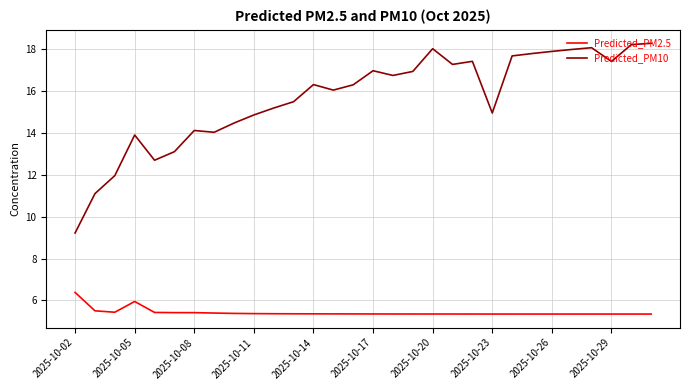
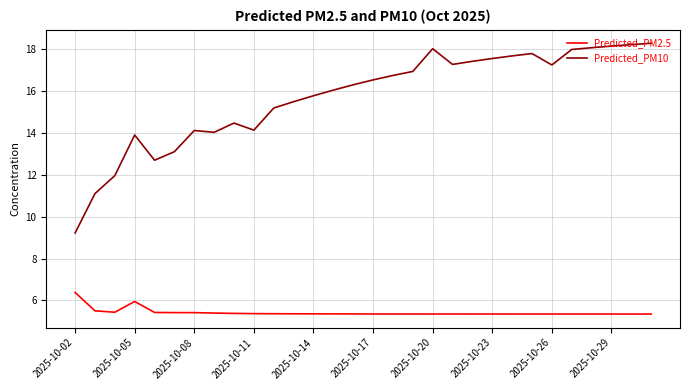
Predicted_PM10, 2025-10-11: 14.9 -> 14.1
Predicted_PM10, 2025-10-14: 16.3 -> 15.8
Predicted_PM10, 2025-10-17: 17.0 -> 16.5
Predicted_PM10, 2025-10-23: 15.0 -> 17.6
Predicted_PM10, 2025-10-26: 17.9 -> 17.3
Predicted_PM10, 2025-10-29: 17.4 -> 18.2
